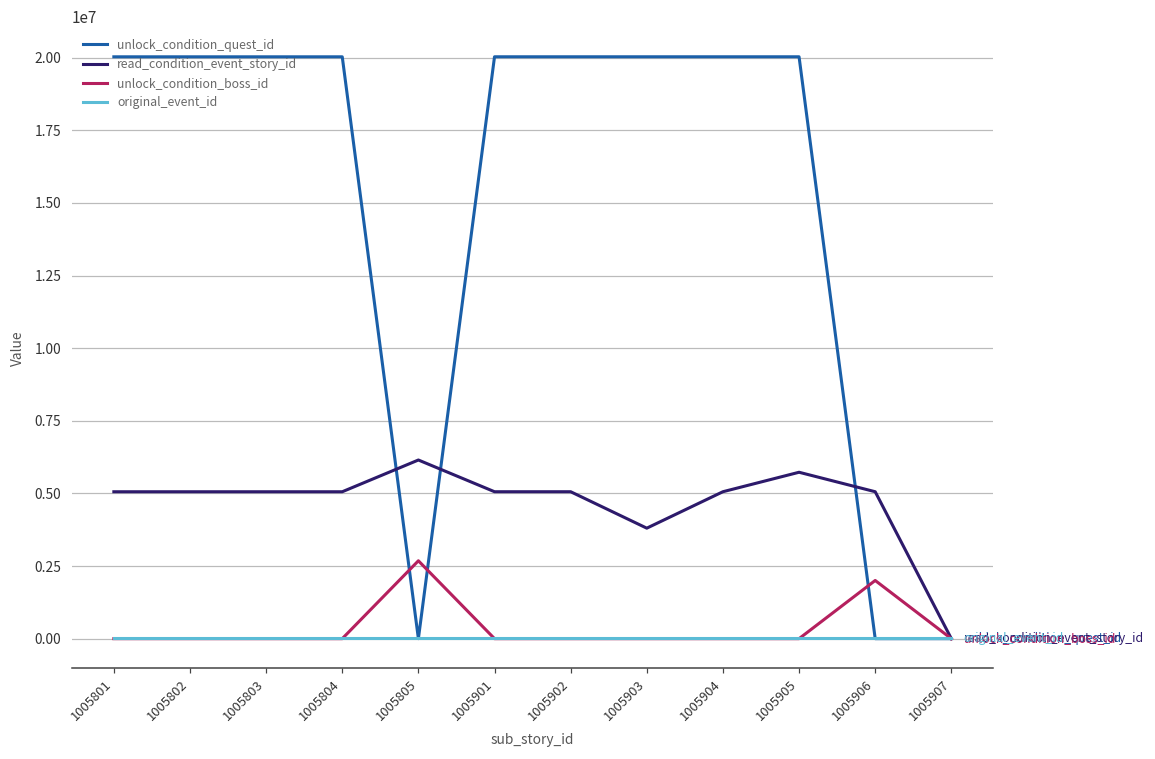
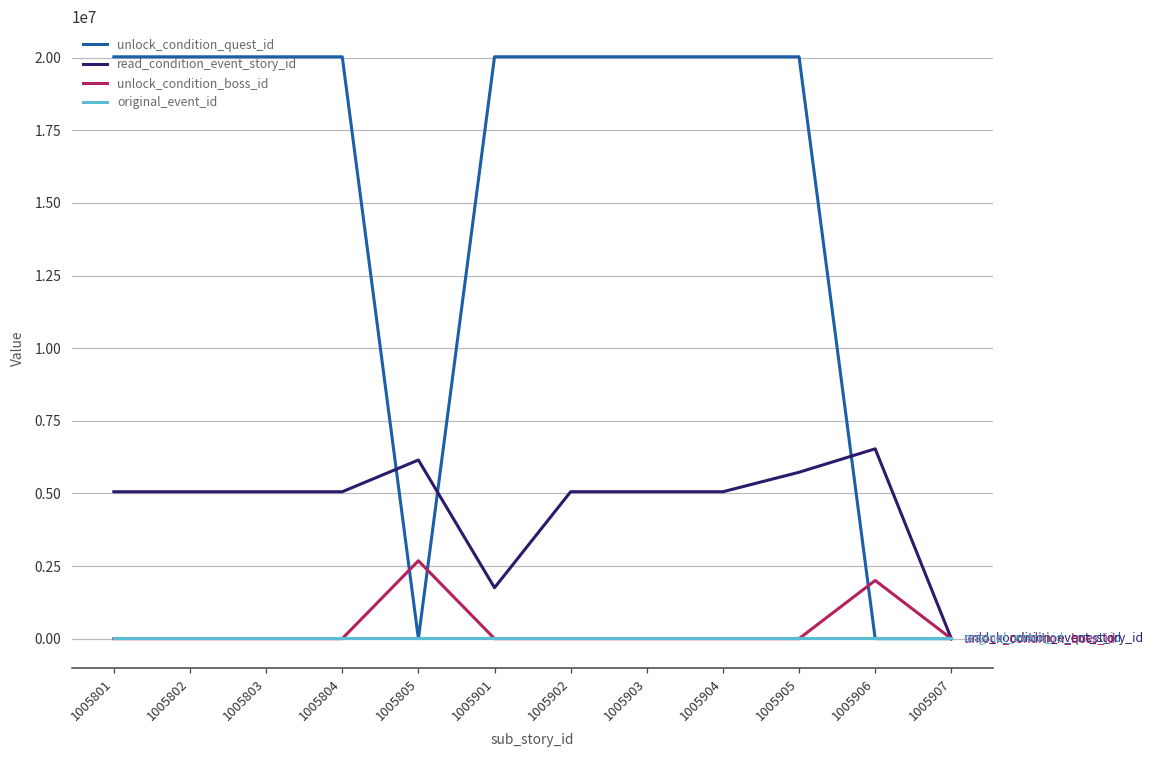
read_condition_event_story_id, 1005901: 5100000 -> 1800000
read_condition_event_story_id, 1005903: 3800000 -> 5100000
read_condition_event_story_id, 1005906: 5100000 -> 6500000
